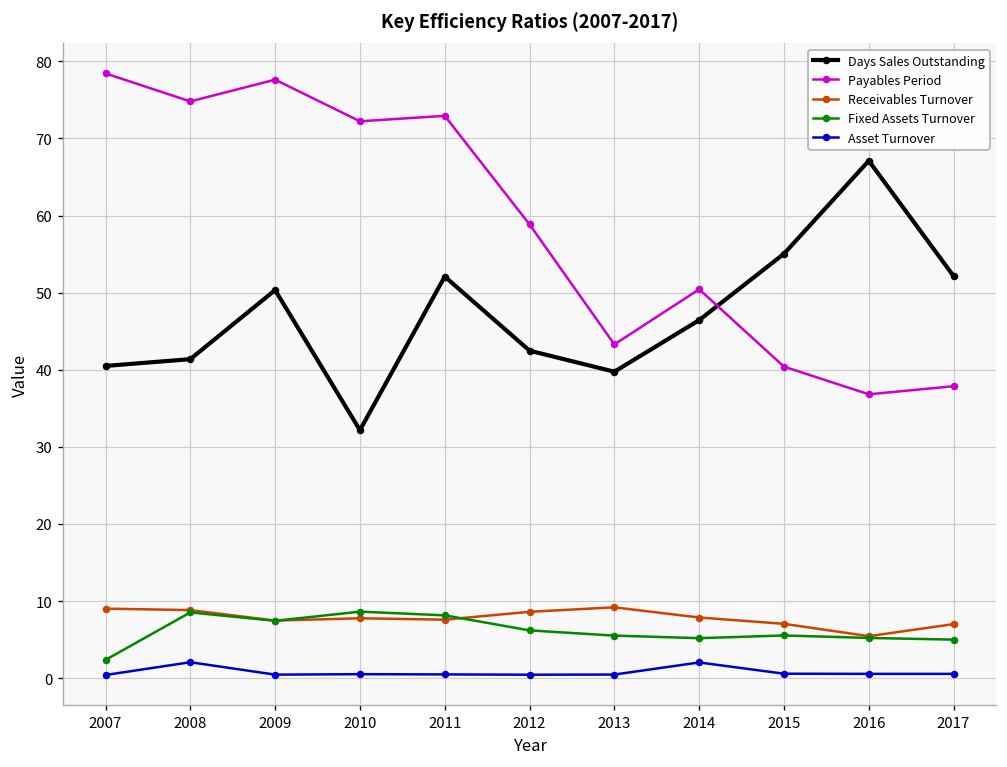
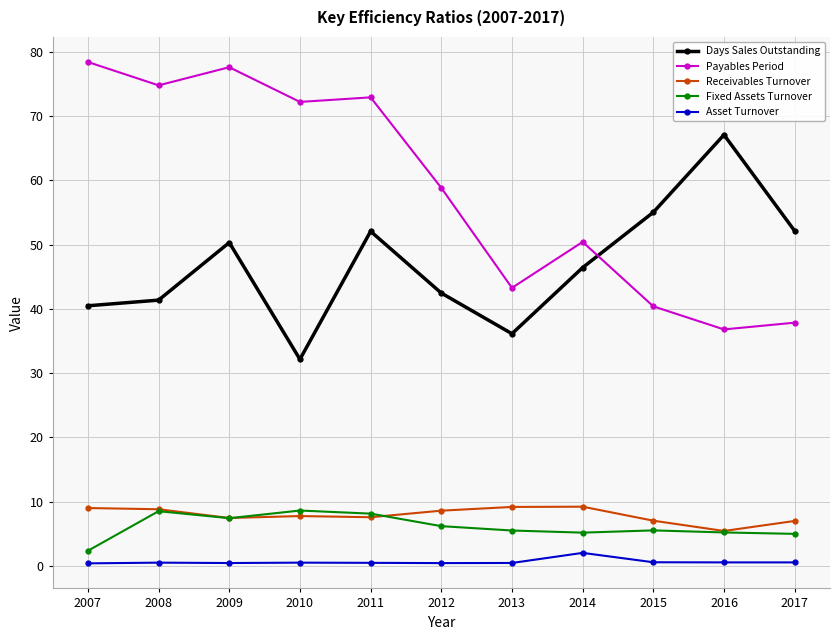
Asset Turnover, 2008: 2 -> 1
Days Sales Outstanding, 2013: 40 -> 36
Receivables Turnover, 2014: 8 -> 9
